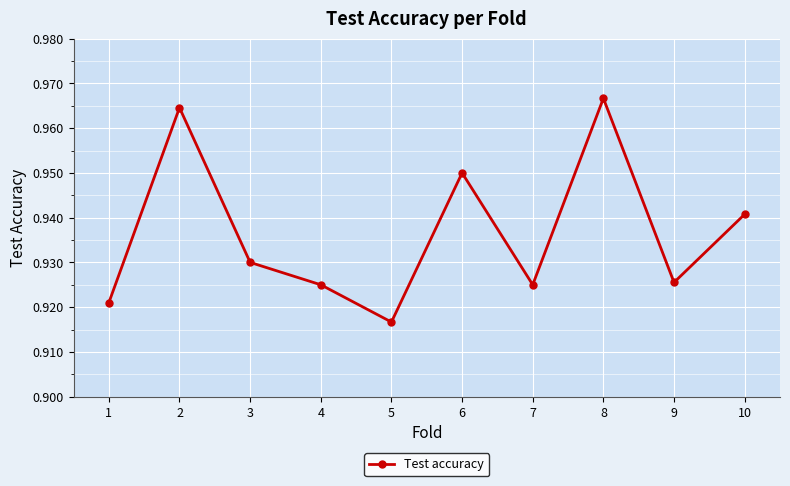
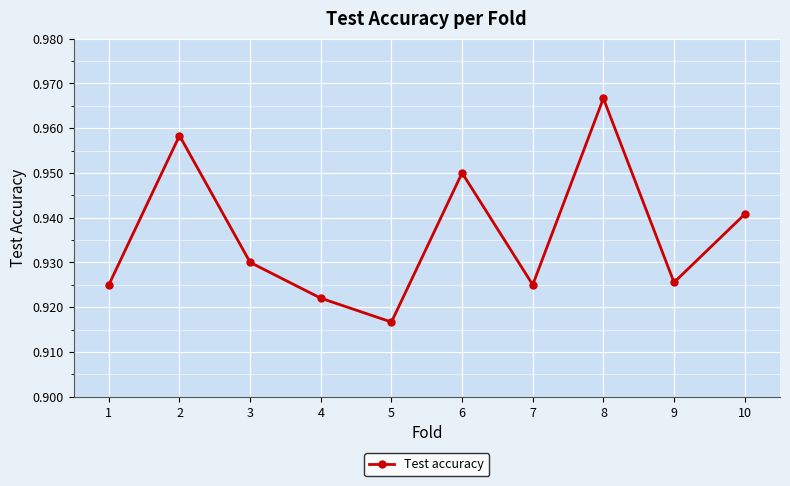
1: 0.921 -> 0.925
2: 0.965 -> 0.958
4: 0.925 -> 0.922
